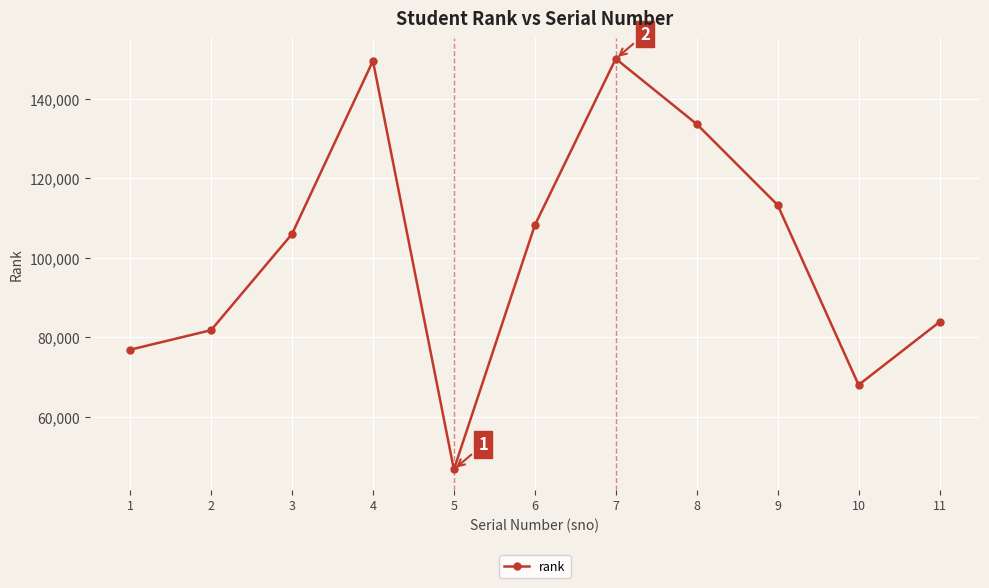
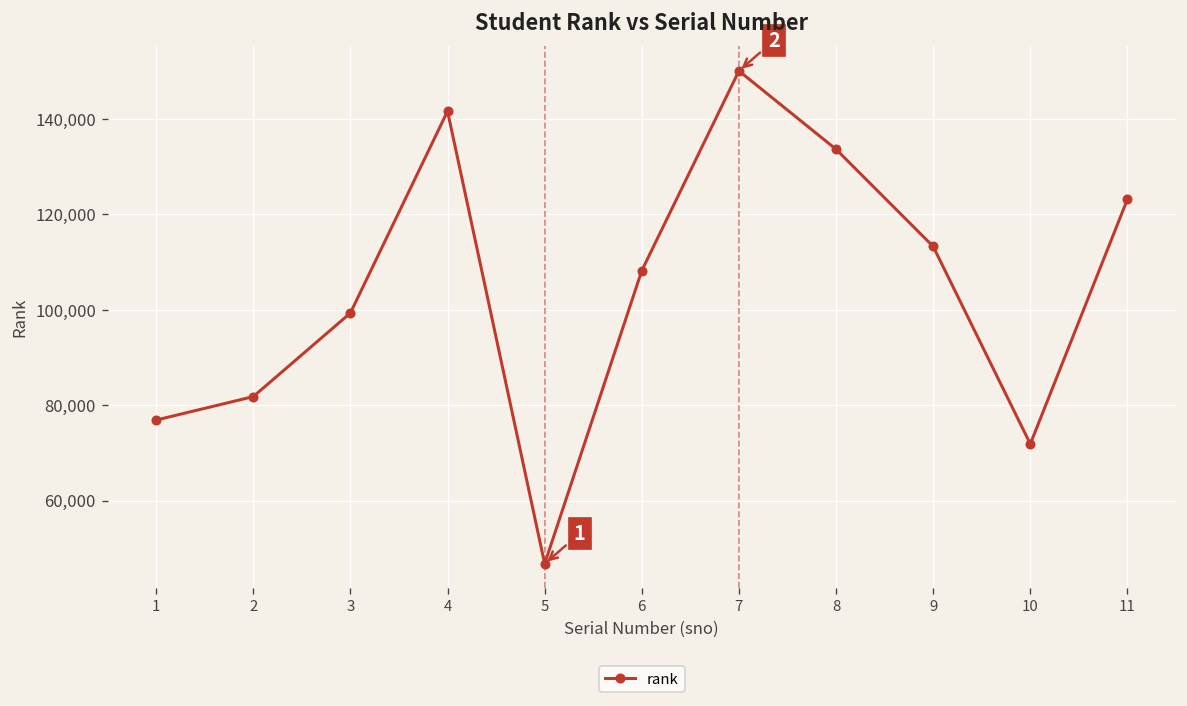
3: 106,000 -> 99,000
4: 150,000 -> 142,000
10: 68,000 -> 72,000
11: 84,000 -> 123,000
